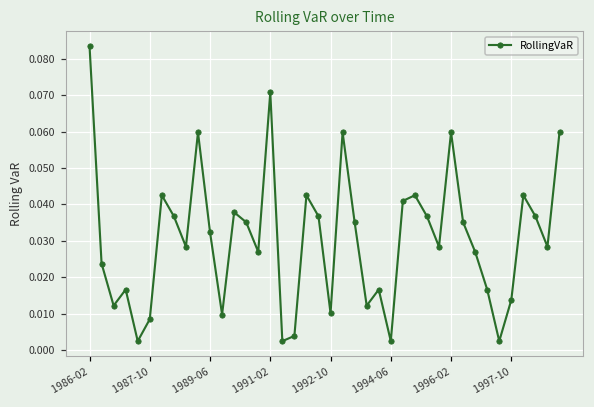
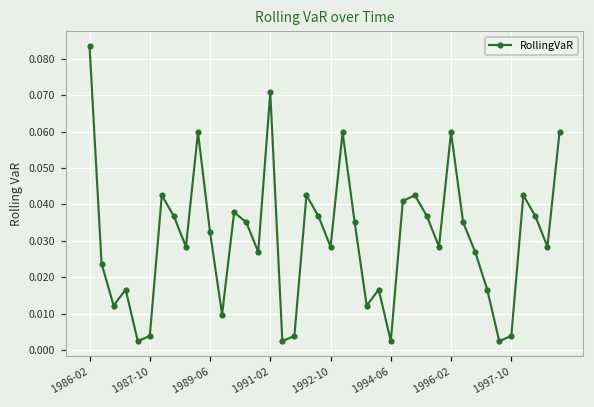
1987-10: 0.008 -> 0.004
1992-10: 0.010 -> 0.028
1997-10: 0.014 -> 0.004
